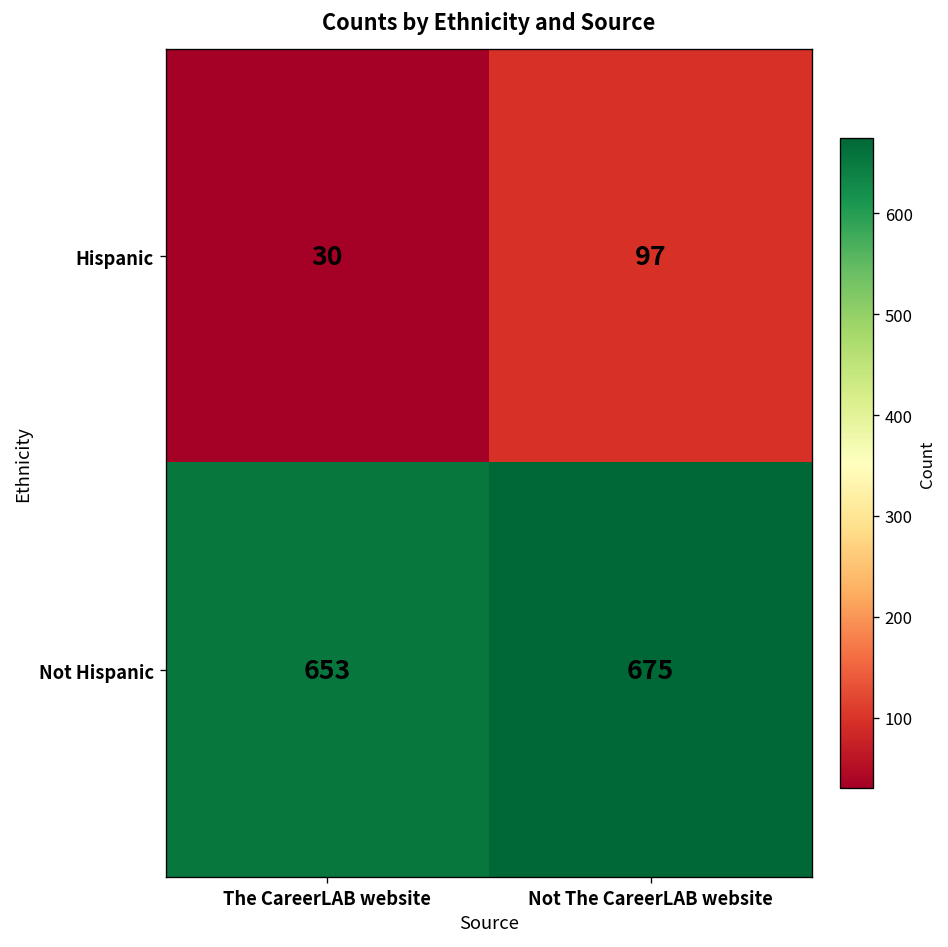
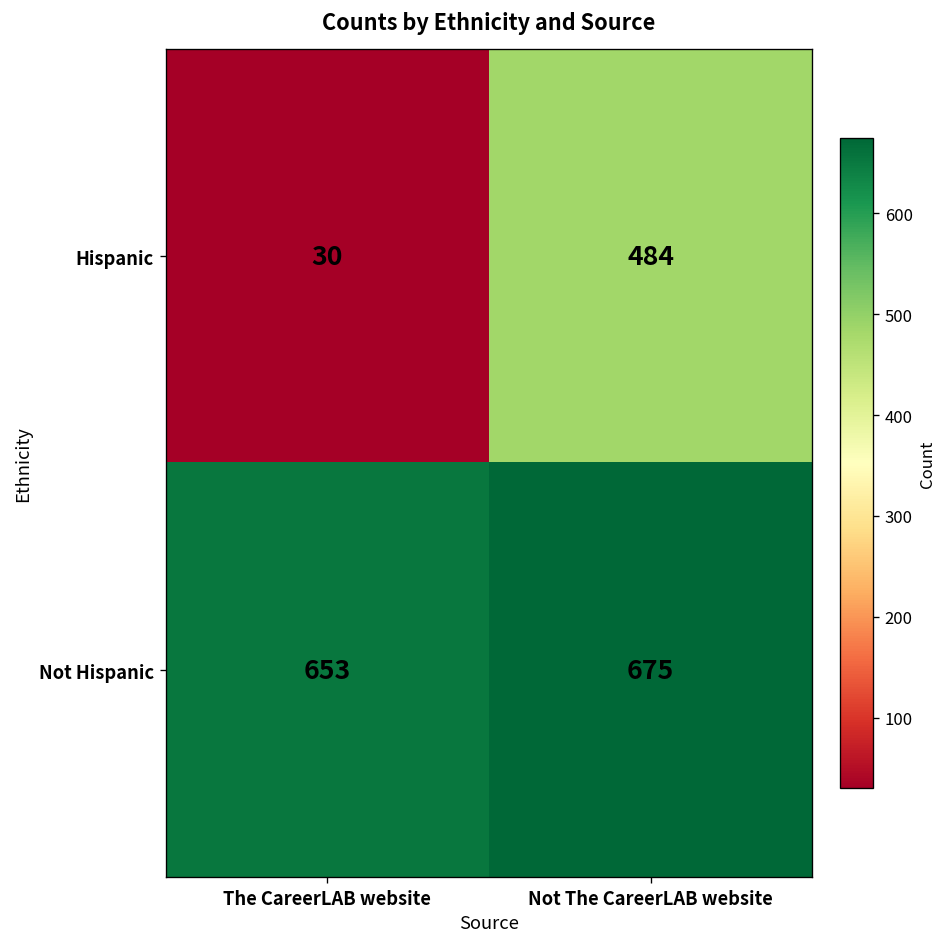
Hispanic, Not The CareerLAB website: 97 -> 484
